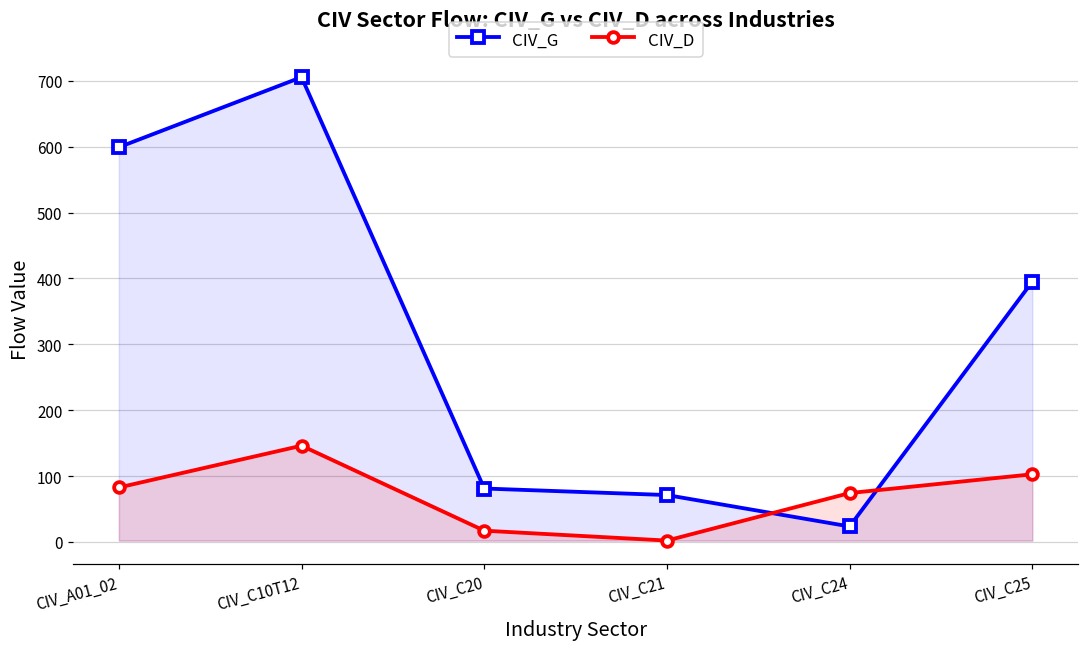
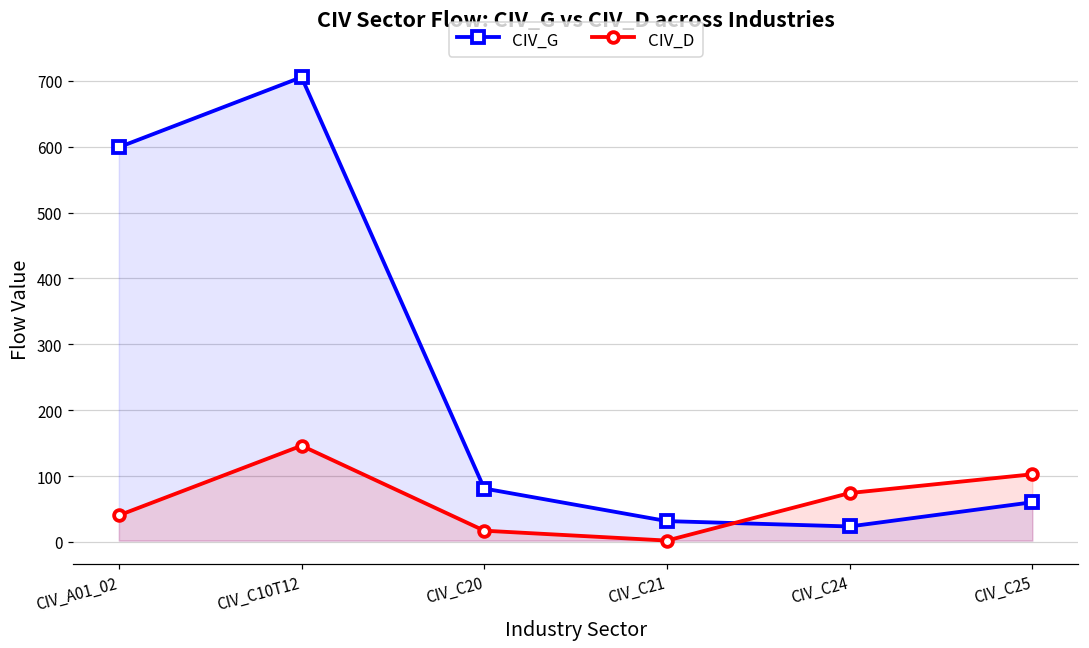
CIV_D, CIV_A01_02: 80 -> 40
CIV_G, CIV_C21: 70 -> 30
CIV_G, CIV_C25: 400 -> 60
